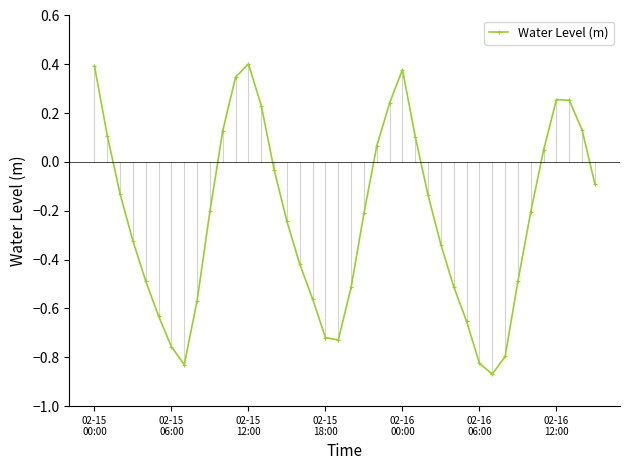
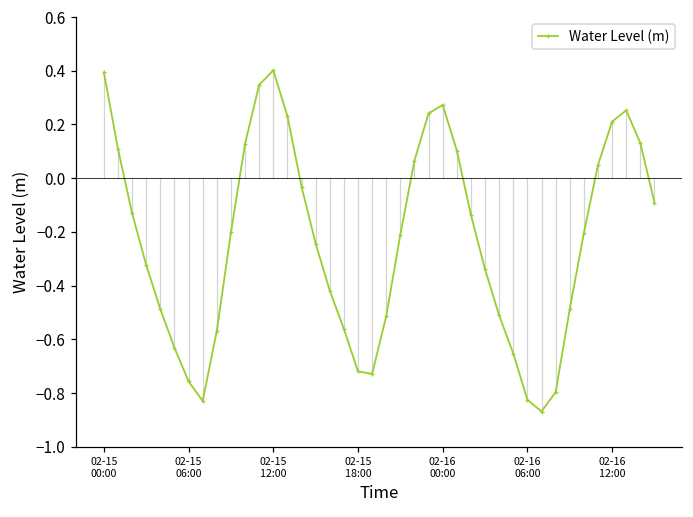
Water Level (m), 02-16 00:00: 0.38 -> 0.27
Water Level (m), 02-16 12:00: 0.26 -> 0.21
